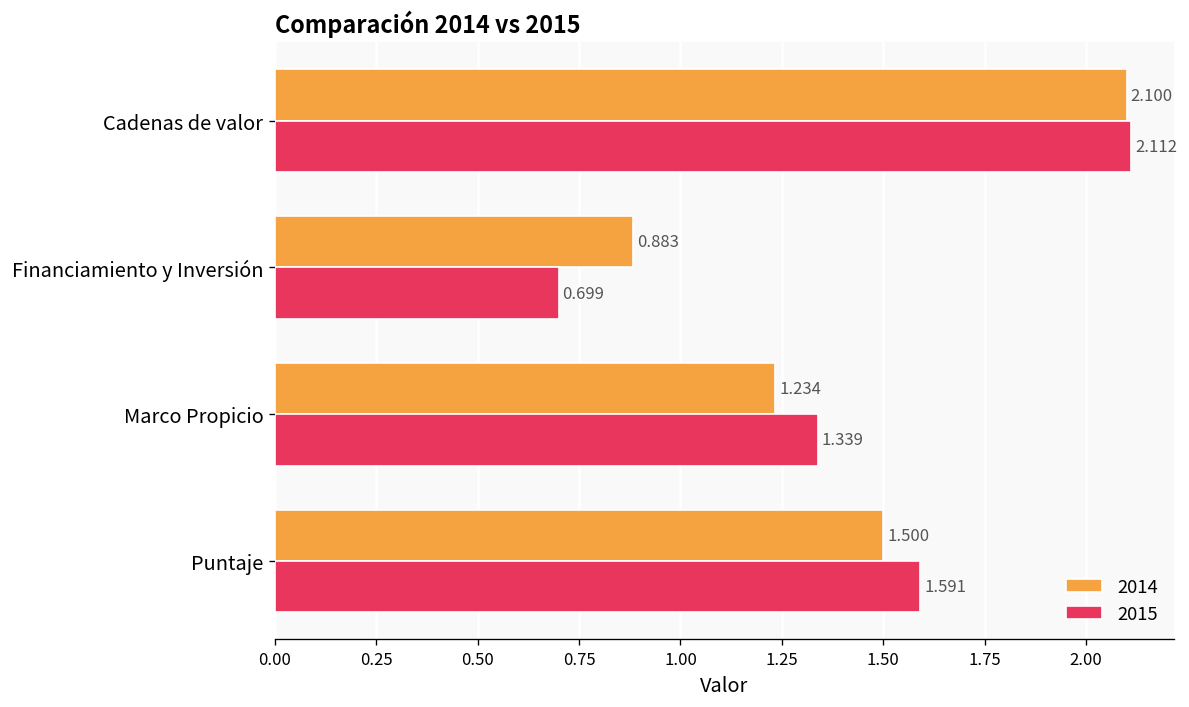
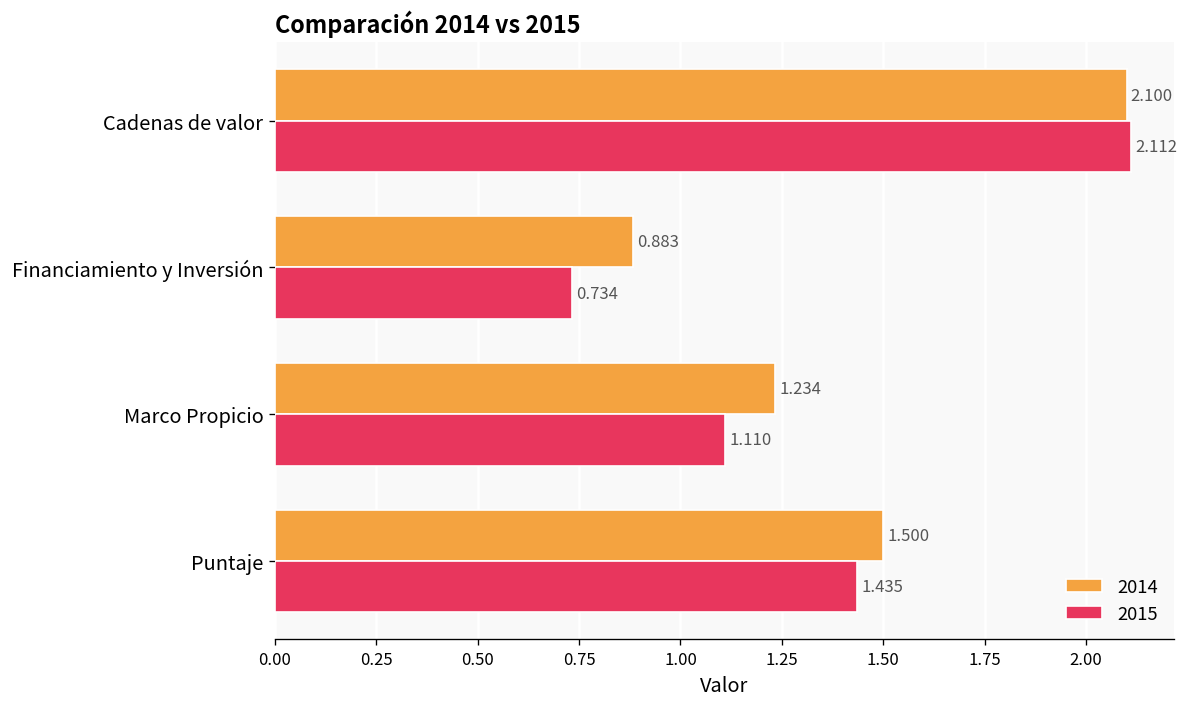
2015, Financiamiento y Inversión: 0.699 -> 0.734
2015, Marco Propicio: 1.339 -> 1.110
2015, Puntaje: 1.591 -> 1.435
